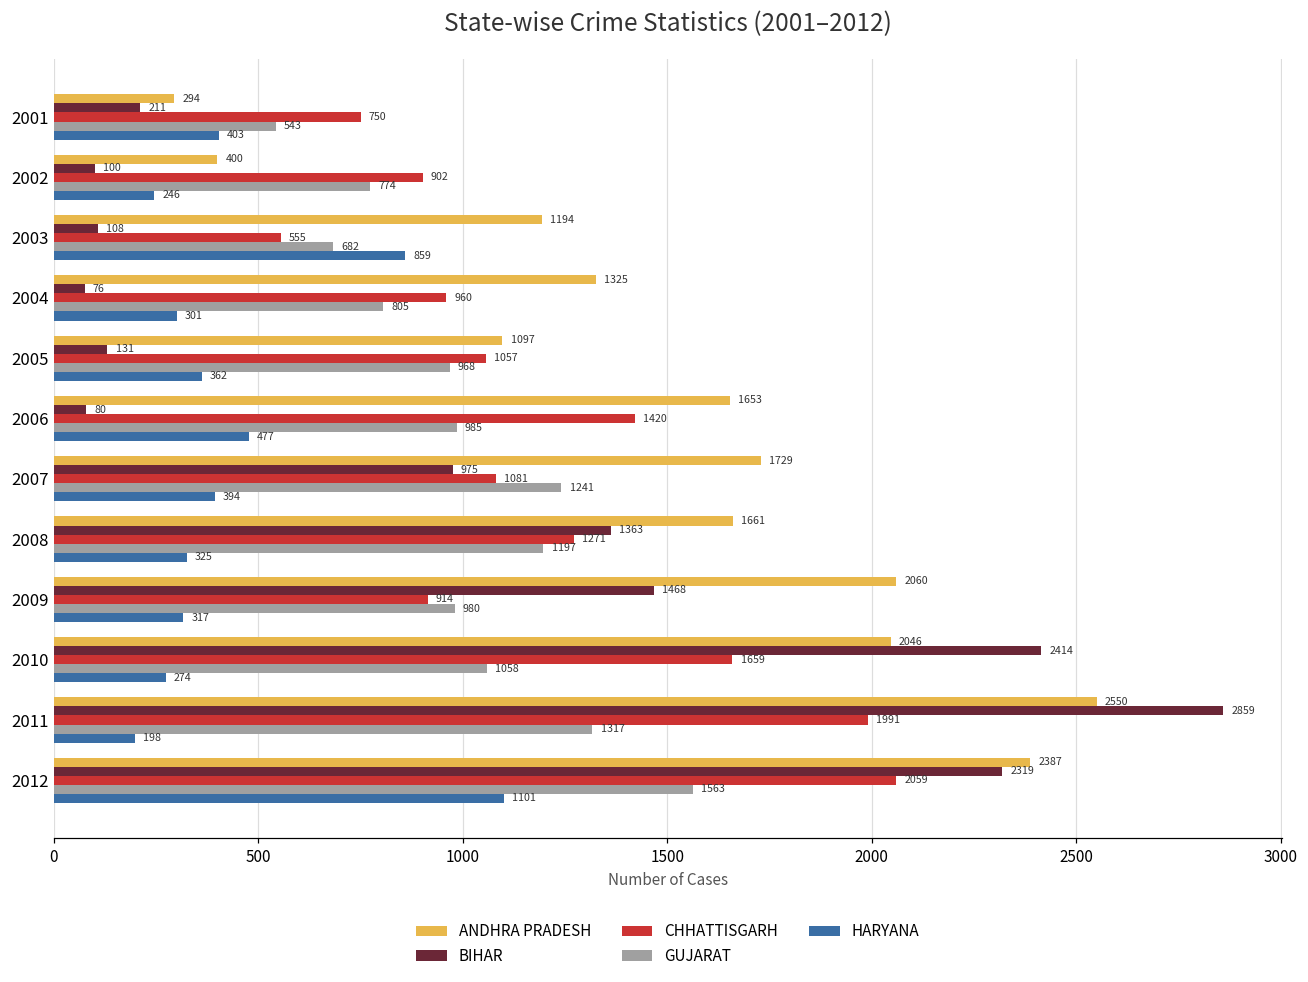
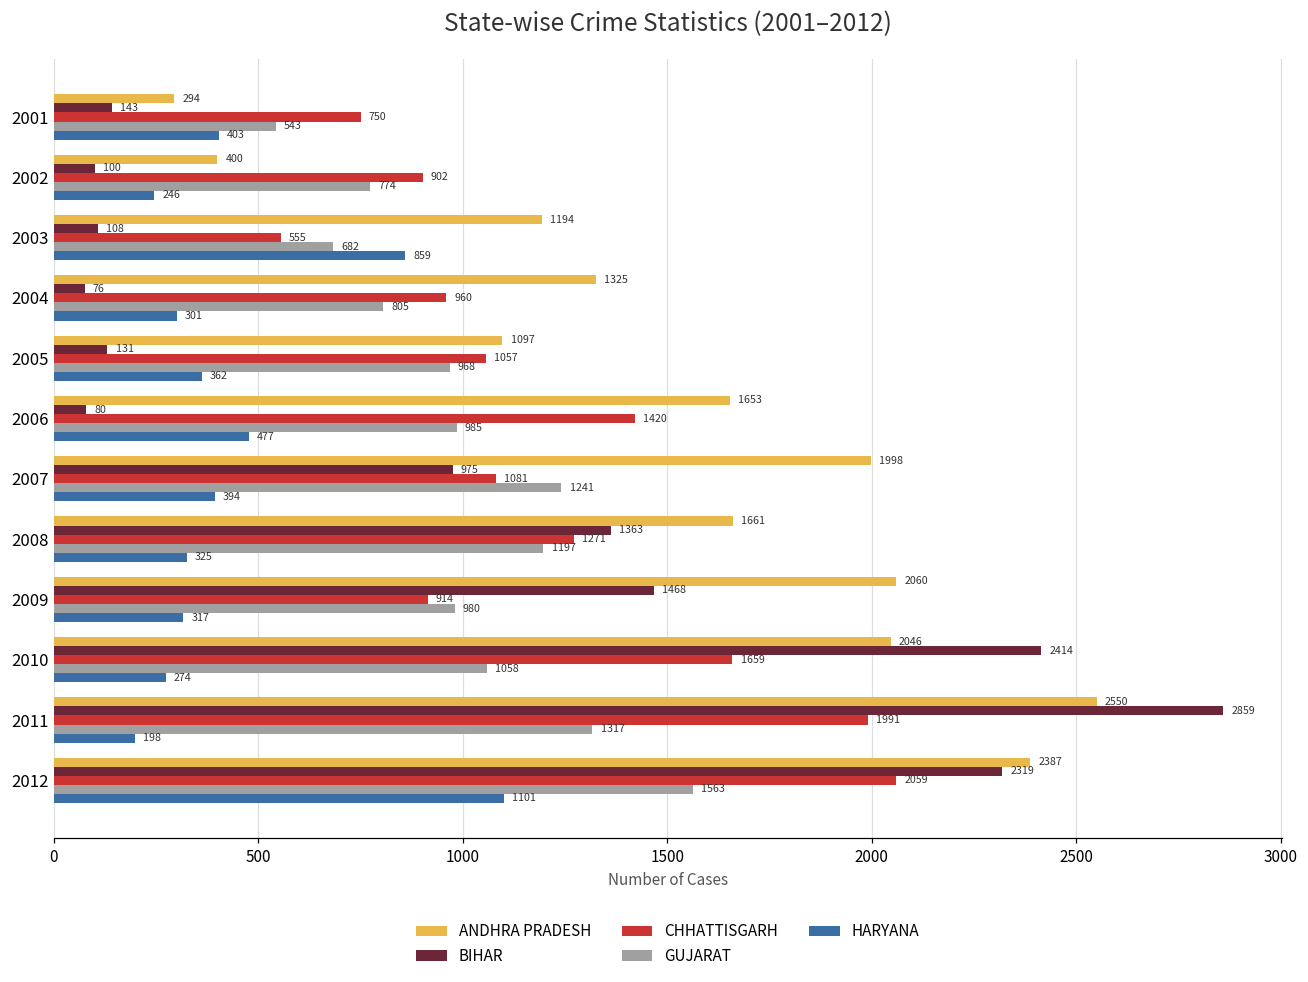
BIHAR, 2001: 211 -> 143
ANDHRA PRADESH, 2007: 1729 -> 1998
